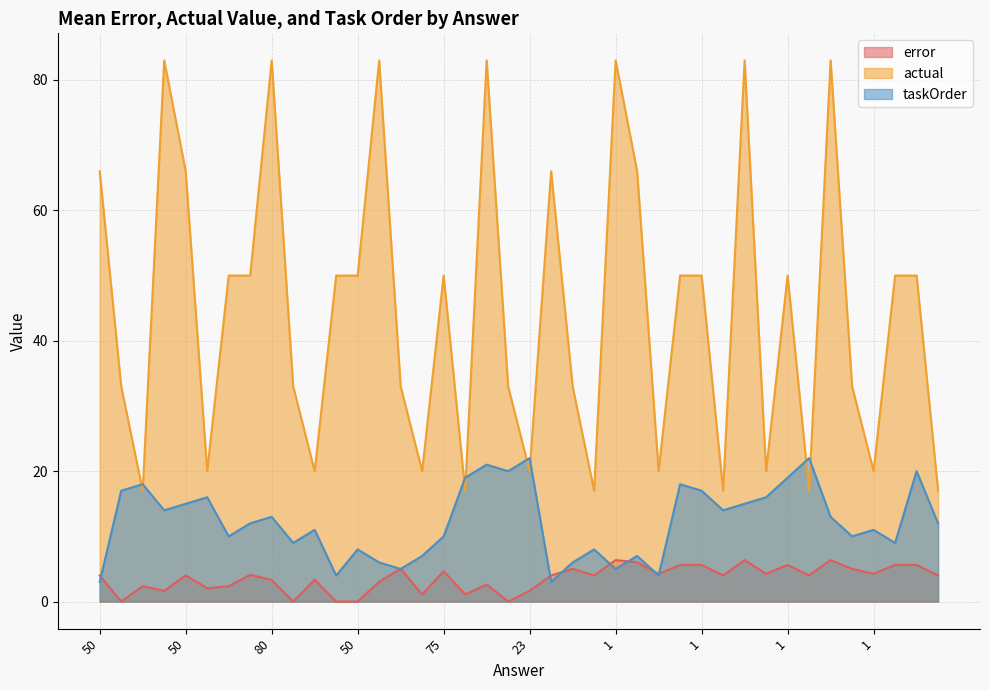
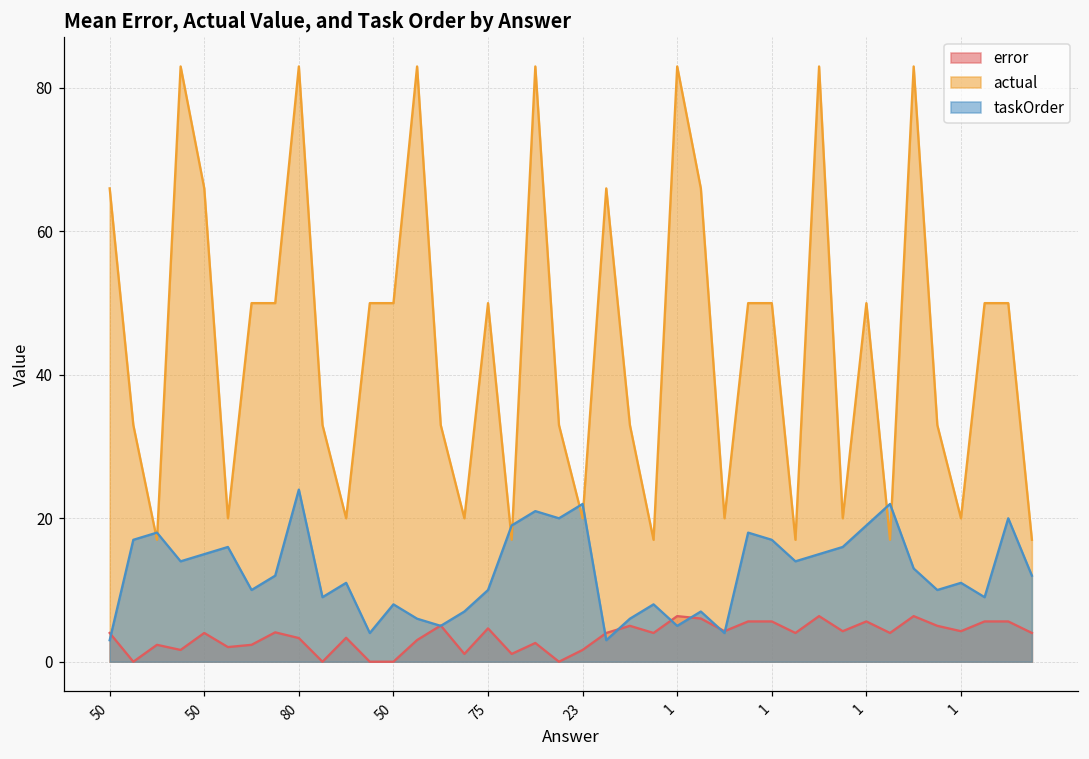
taskOrder, 80: 13 -> 24
